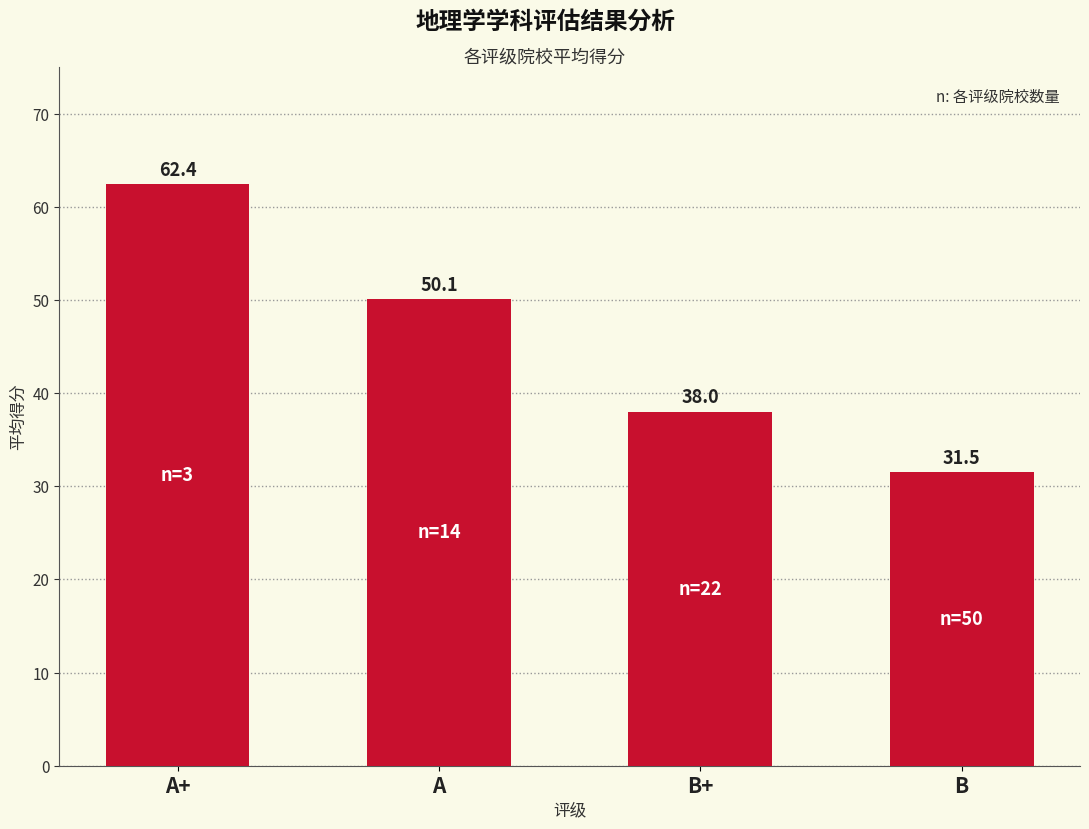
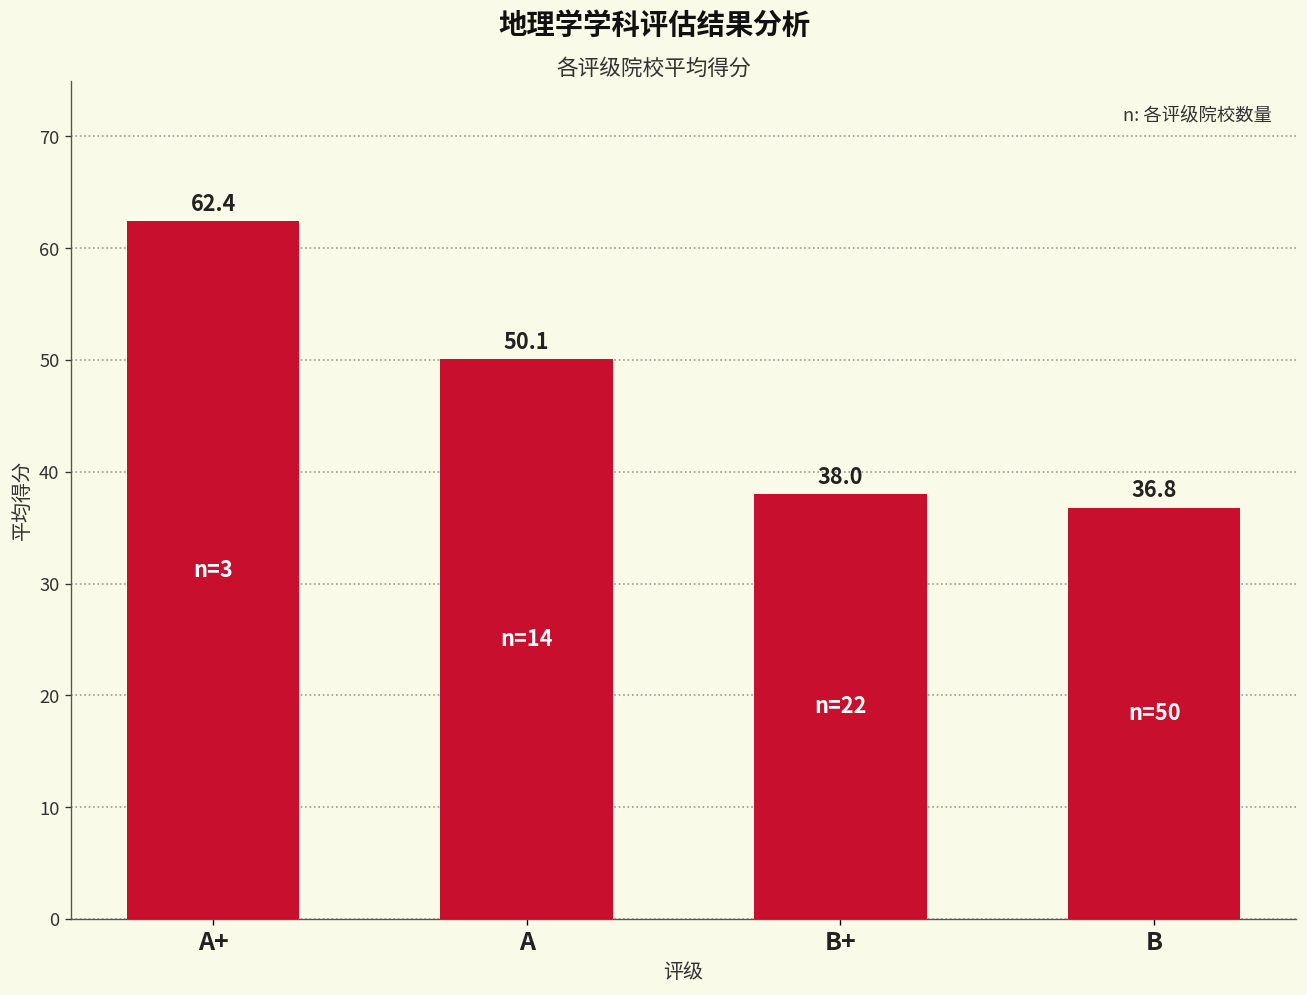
B: 31.5 -> 36.8
